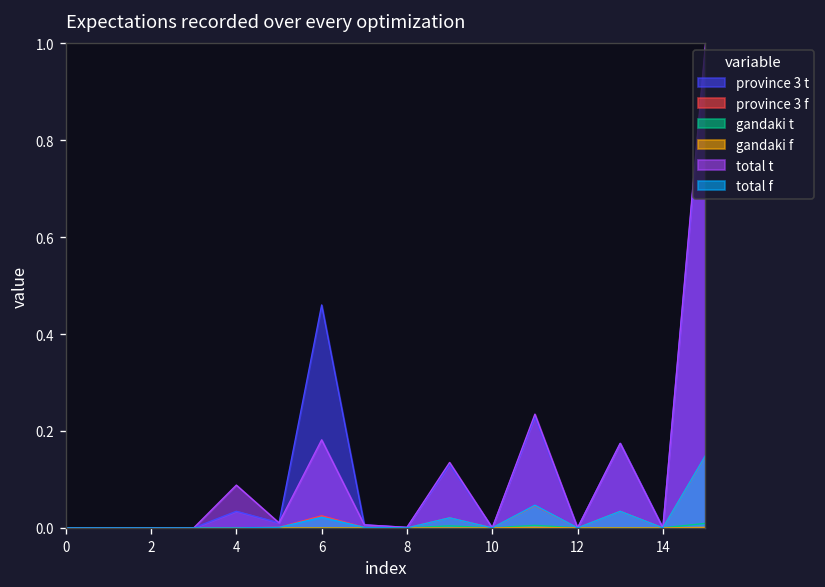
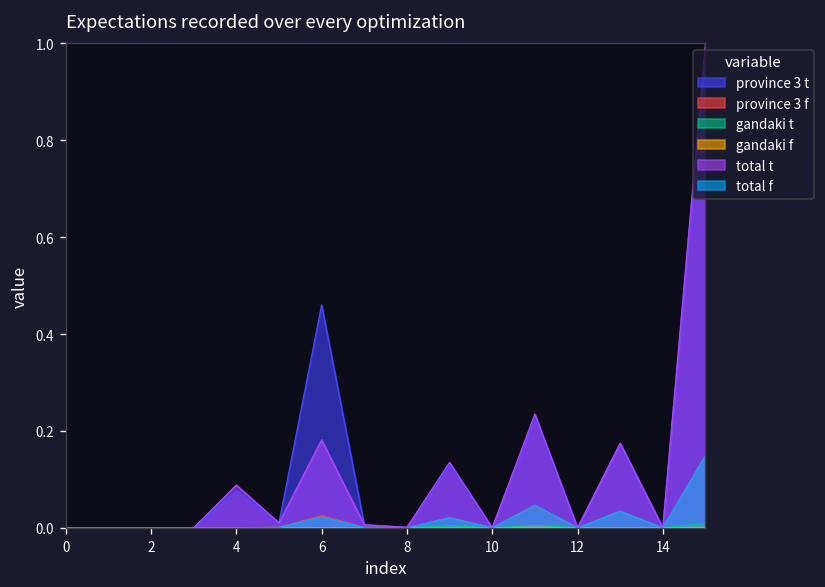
province 3 t, 4: 0.03 -> 0.08
